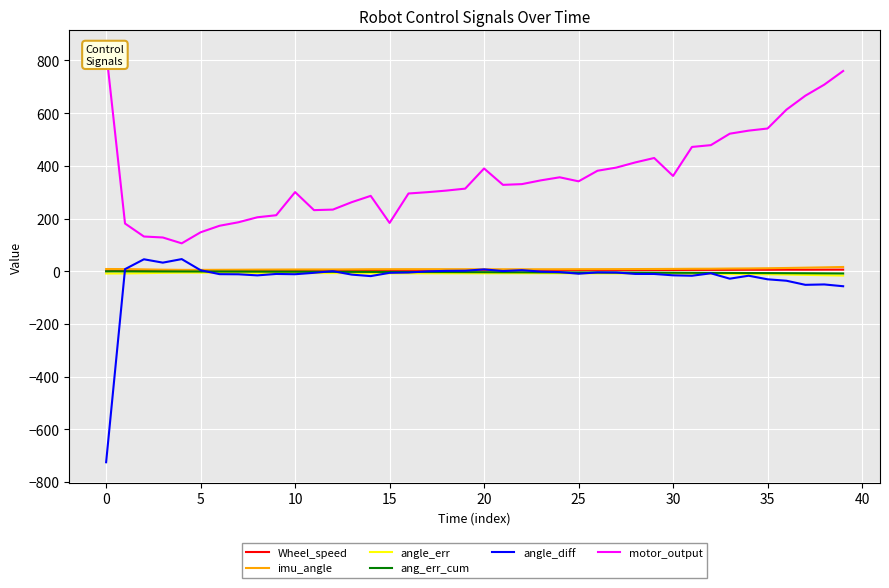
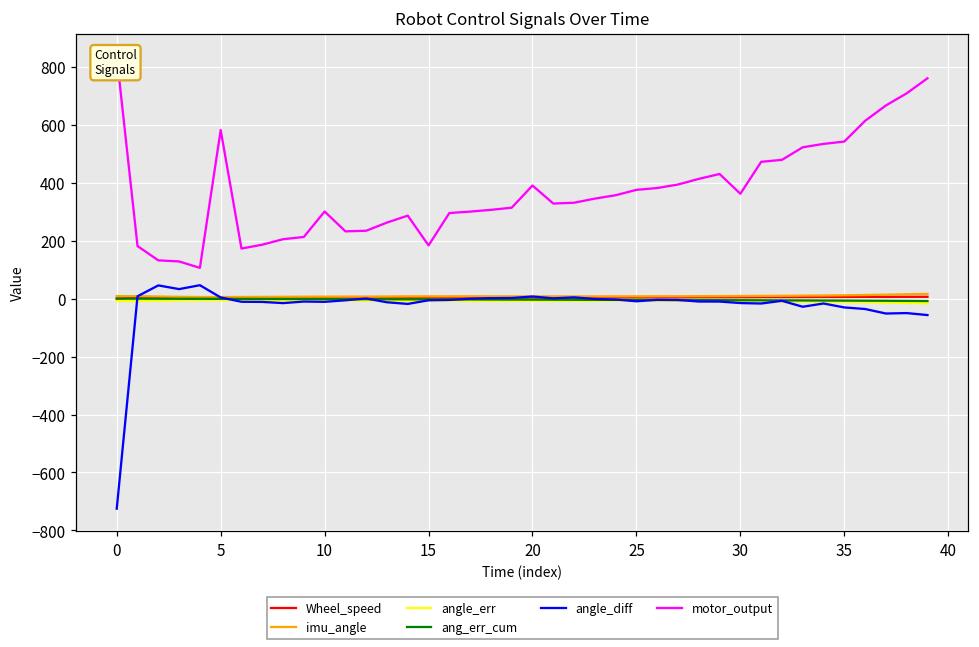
motor_output, 5: 150 -> 580
motor_output, 25: 340 -> 380
